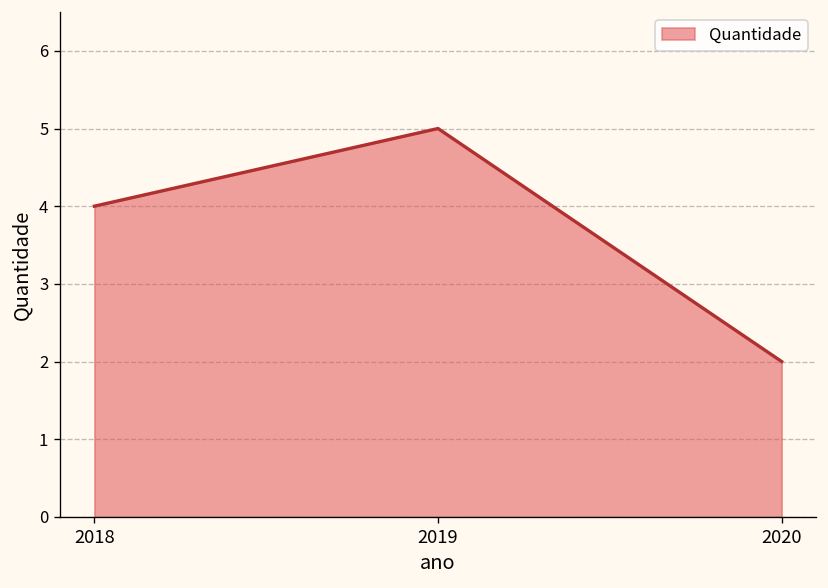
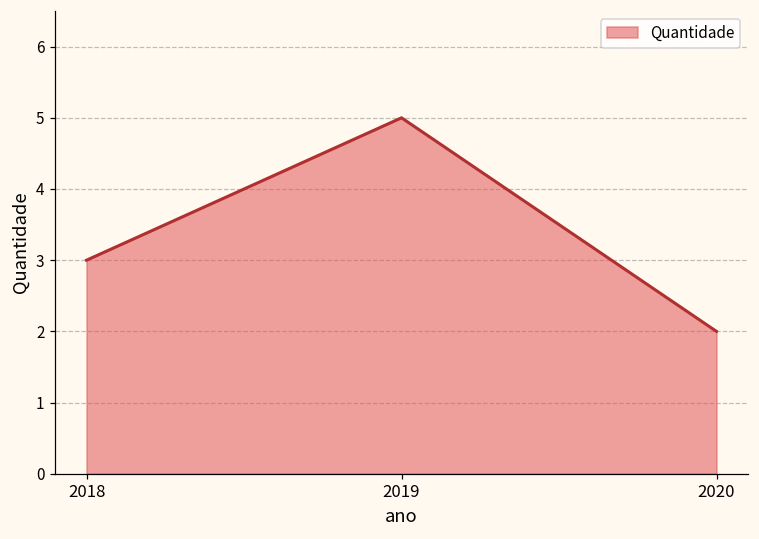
2018: 4 -> 3
